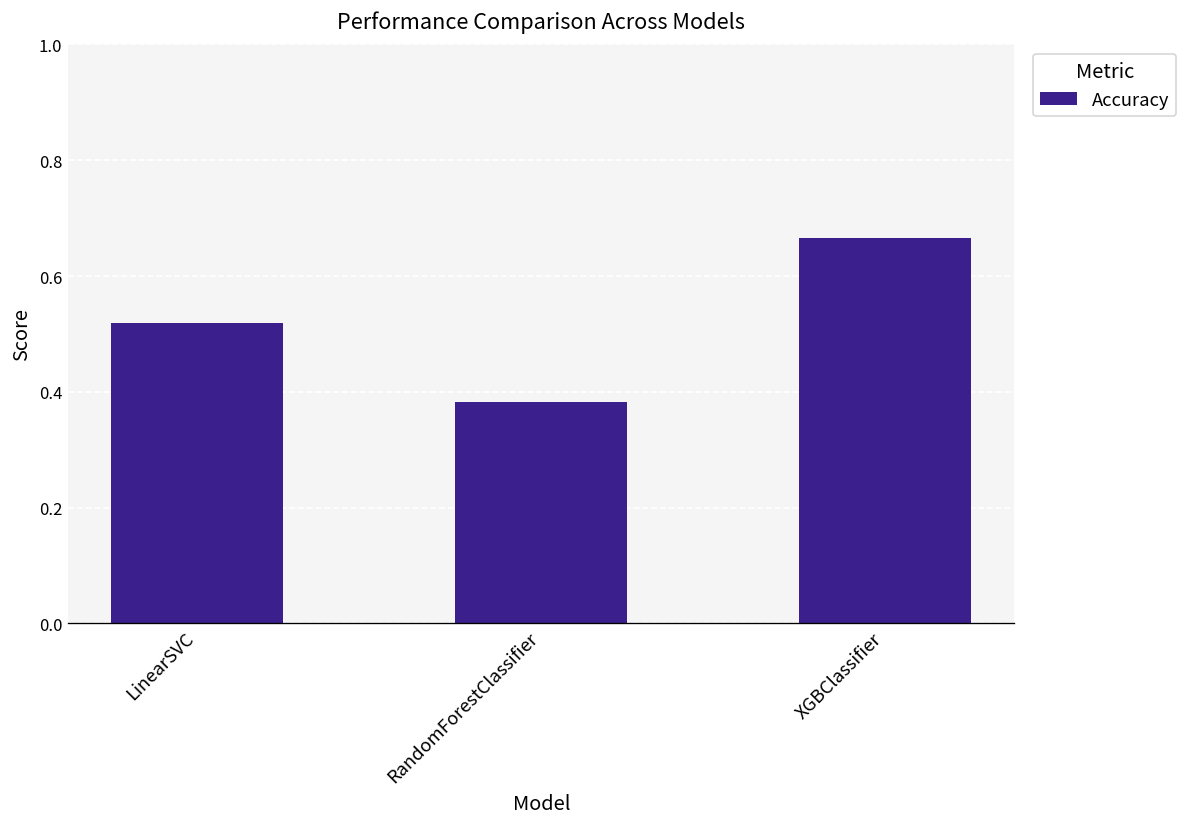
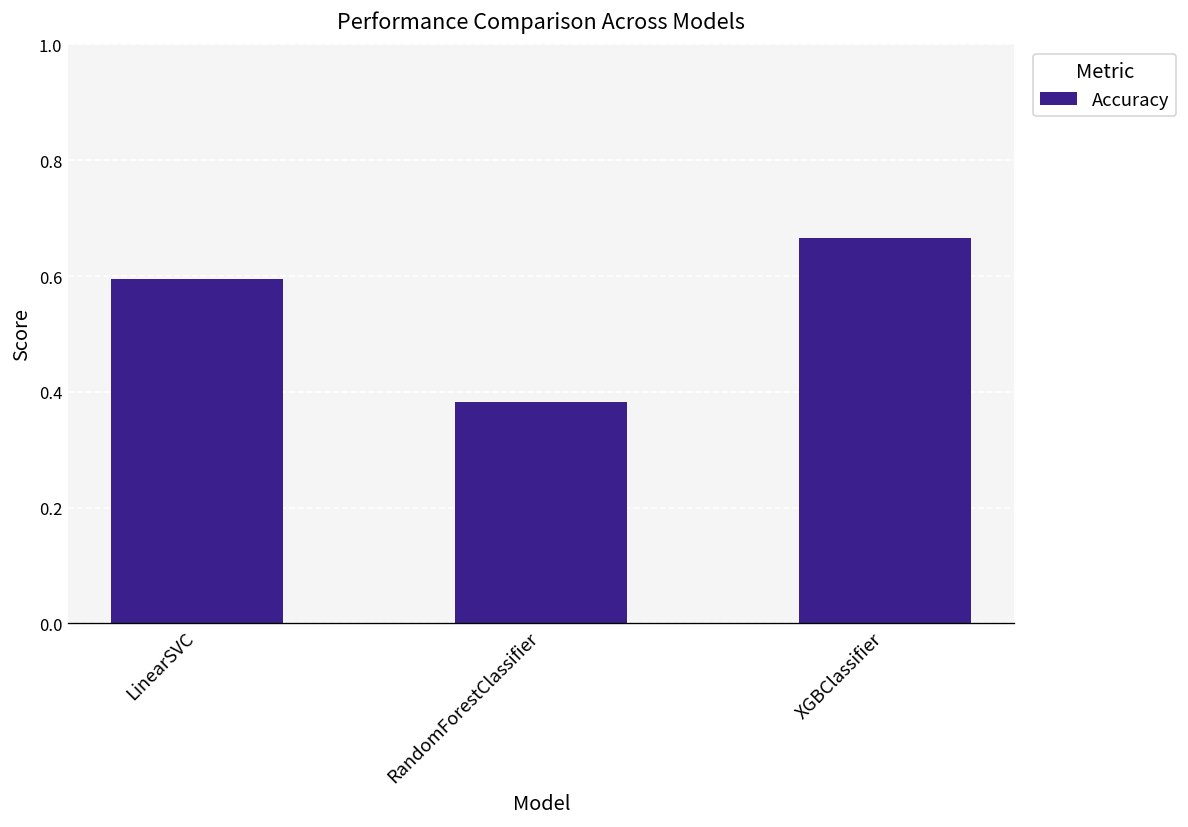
LinearSVC: 0.52 -> 0.59
